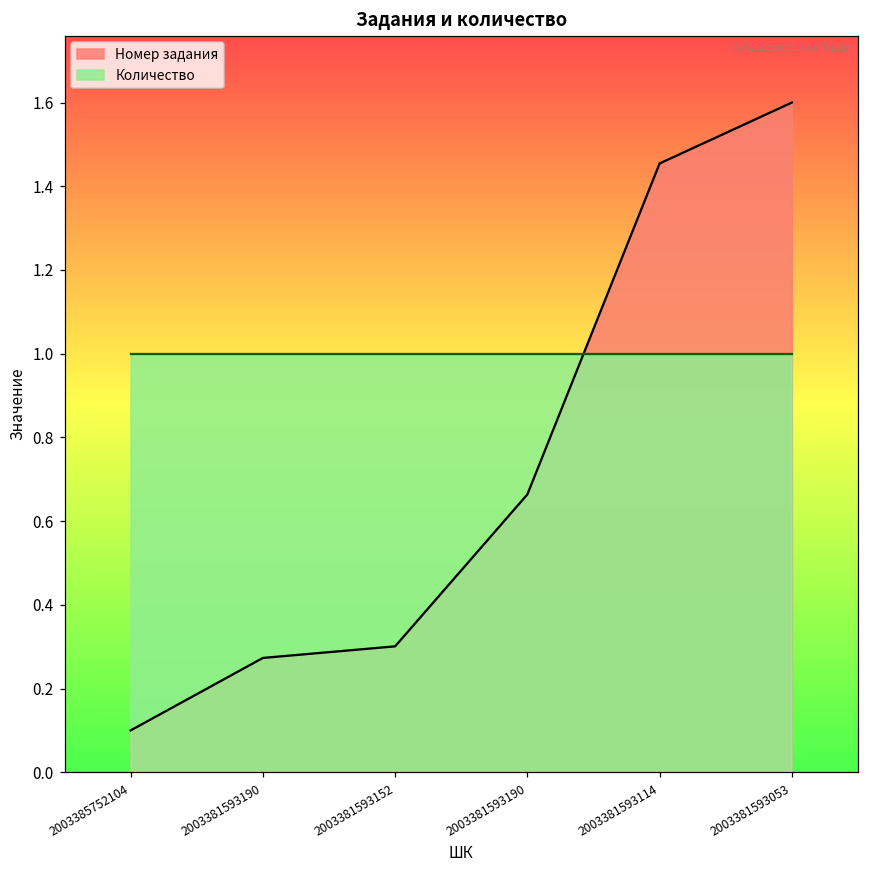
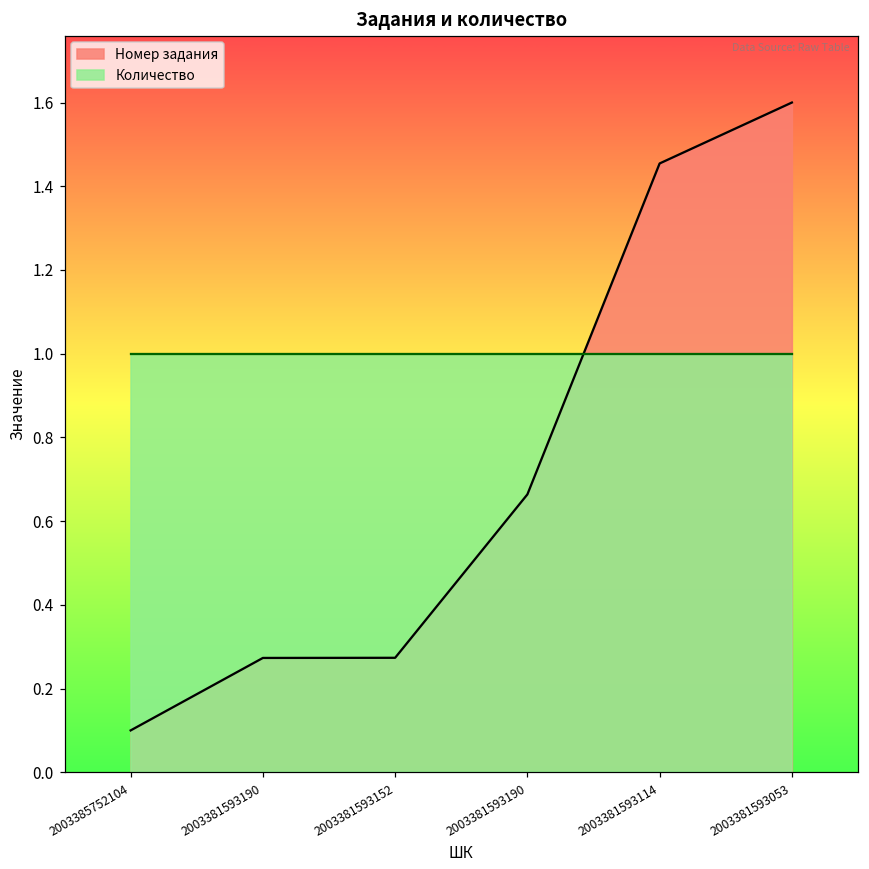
Номер задания, 2003381593152: 0.30 -> 0.27
